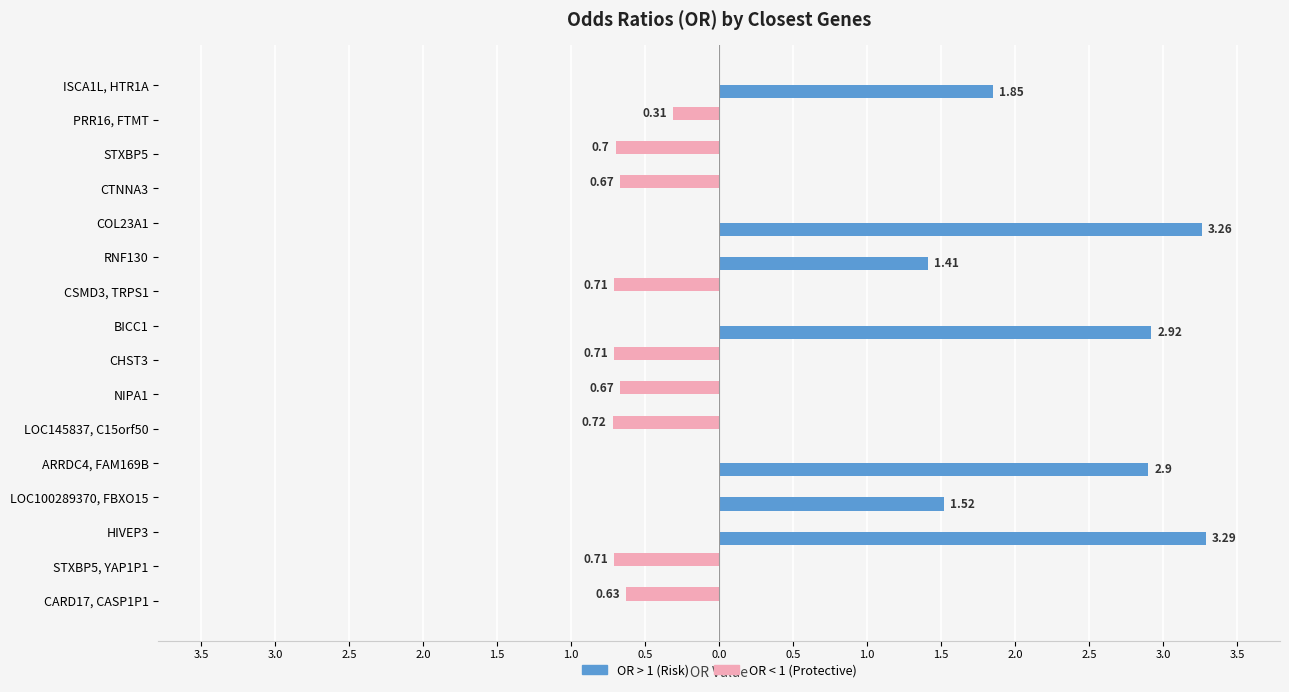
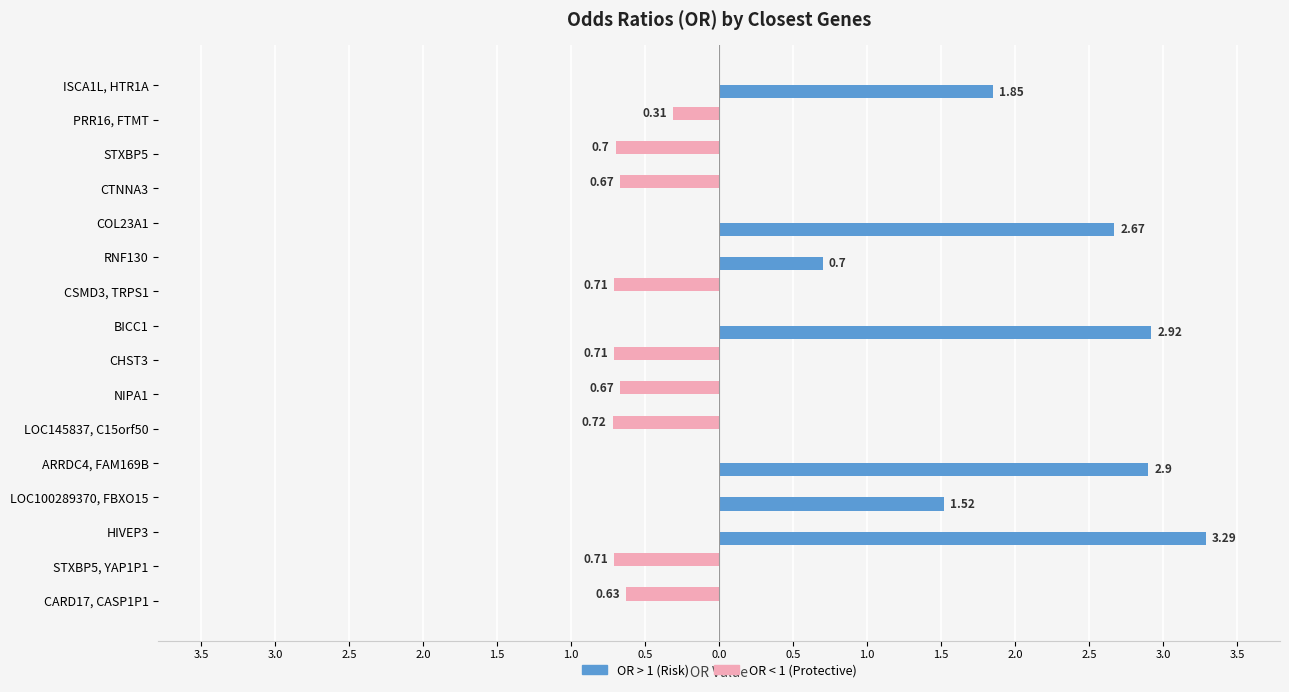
OR > 1 (Risk), COL23A1: 3.26 -> 2.67
OR > 1 (Risk), RNF130: 1.41 -> 0.7
